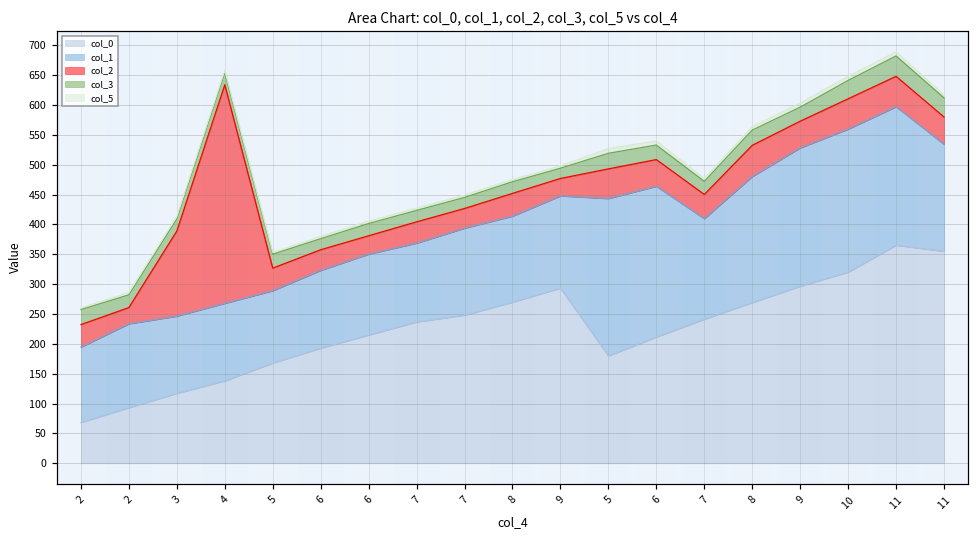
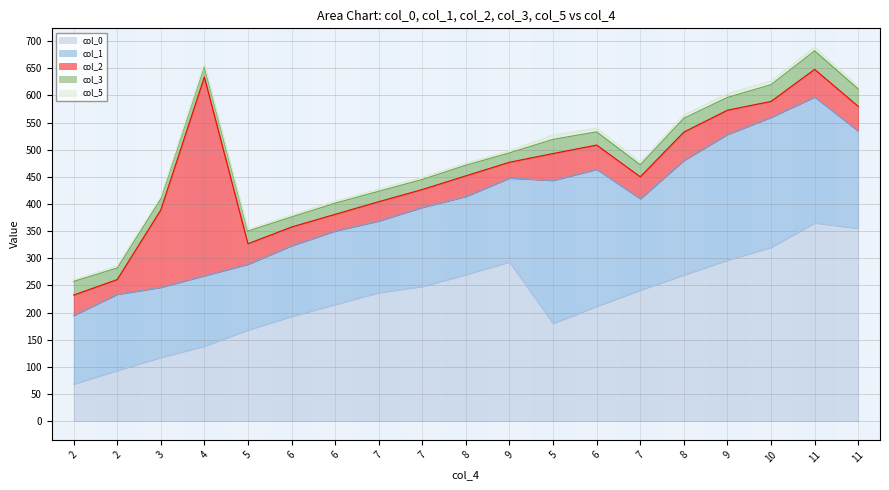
col_2, 10: 50 -> 30
